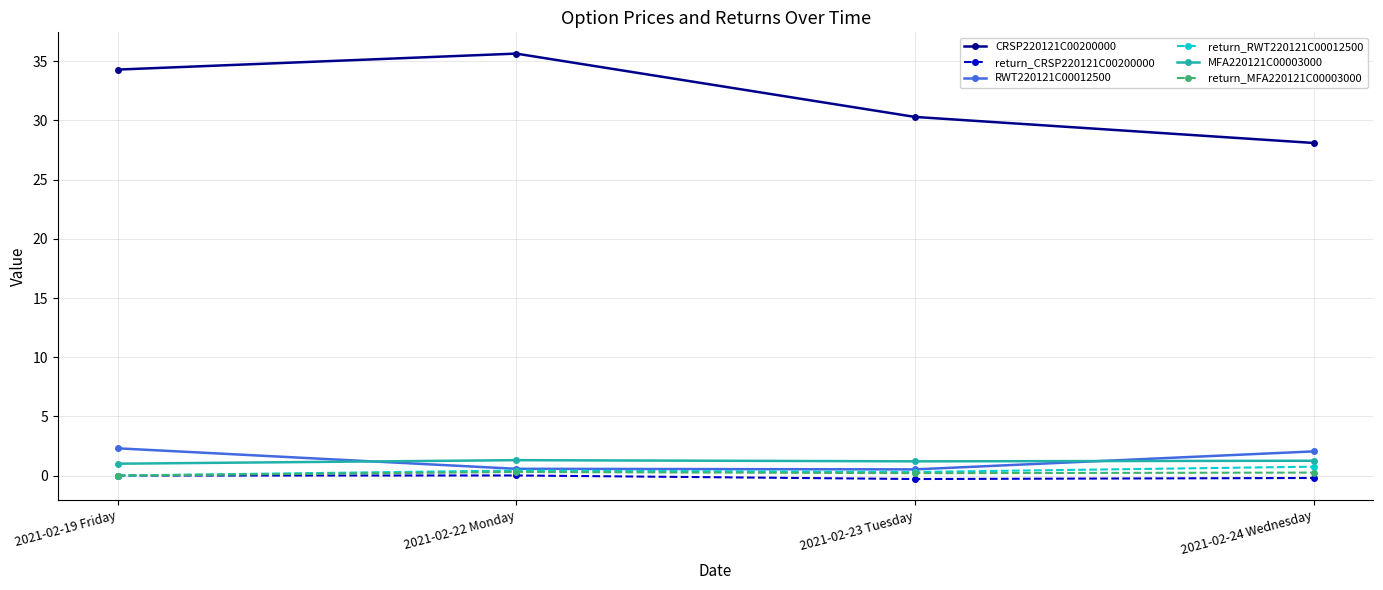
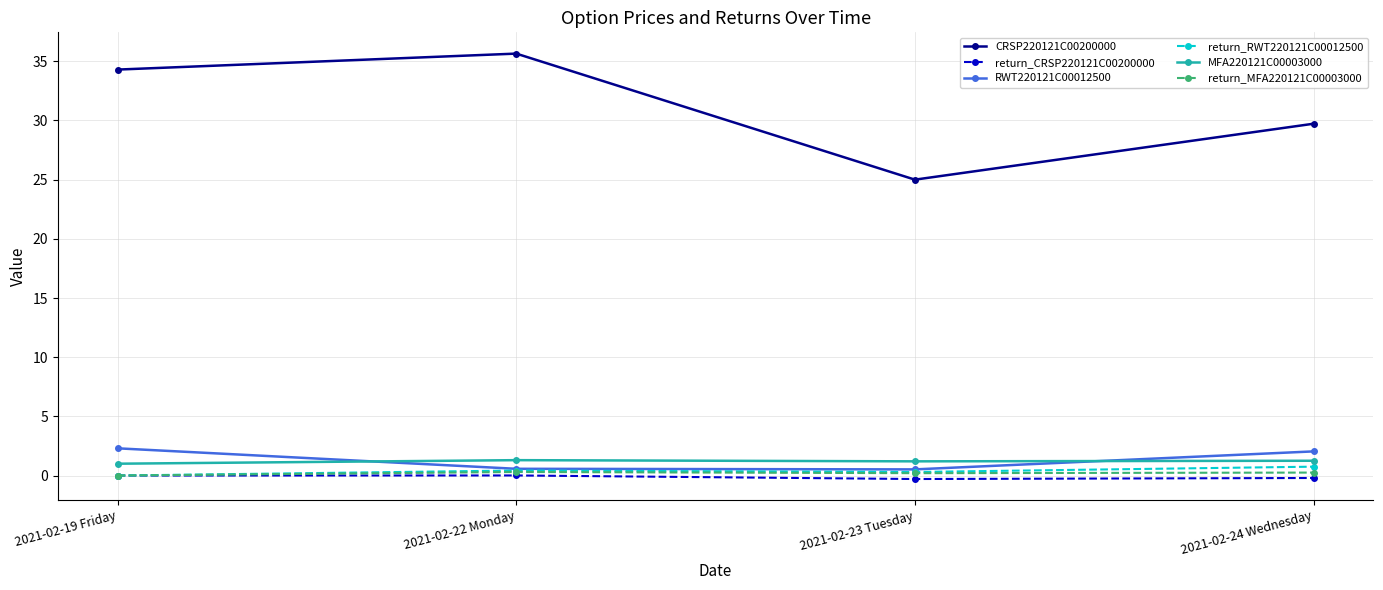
CRSP220121C00200000, 2021-02-23 Tuesday: 30.3 -> 25.0
CRSP220121C00200000, 2021-02-24 Wednesday: 28.1 -> 29.7
